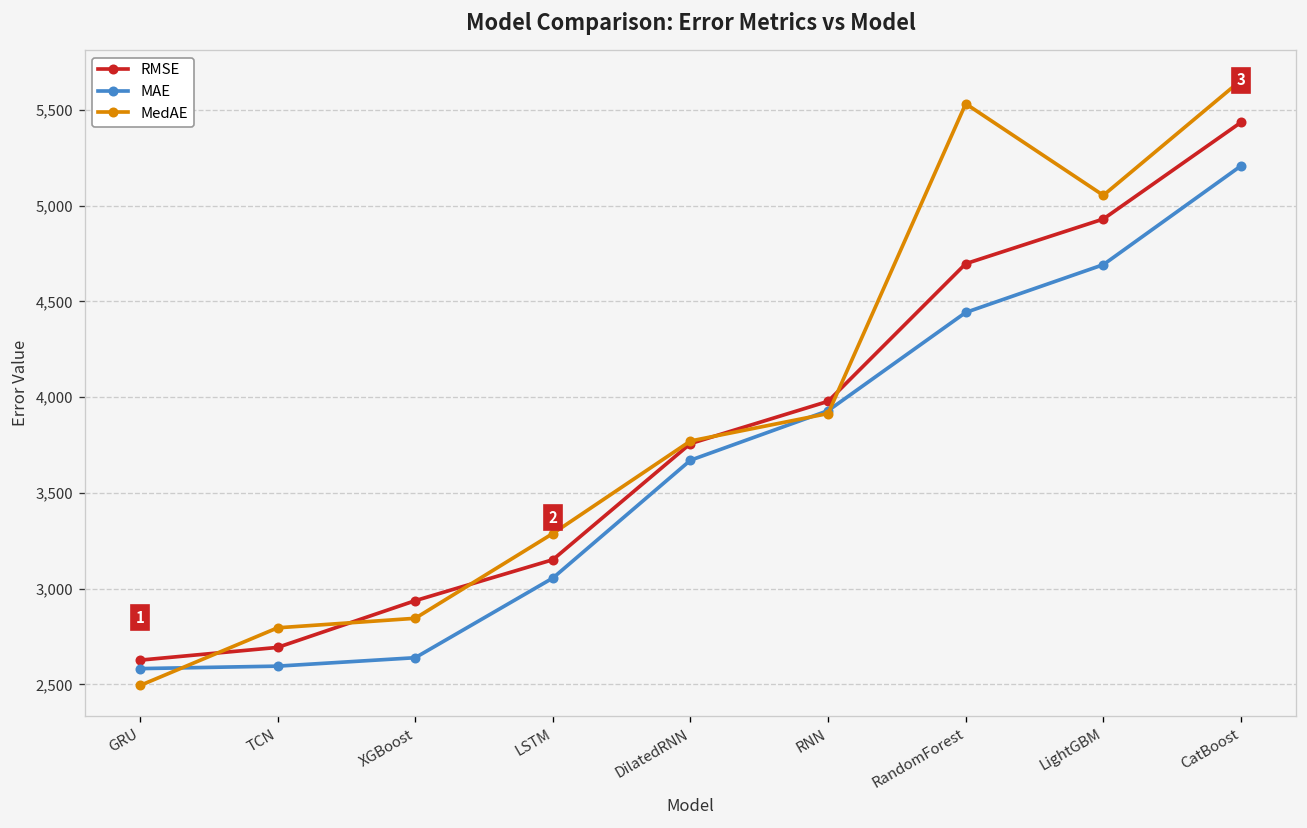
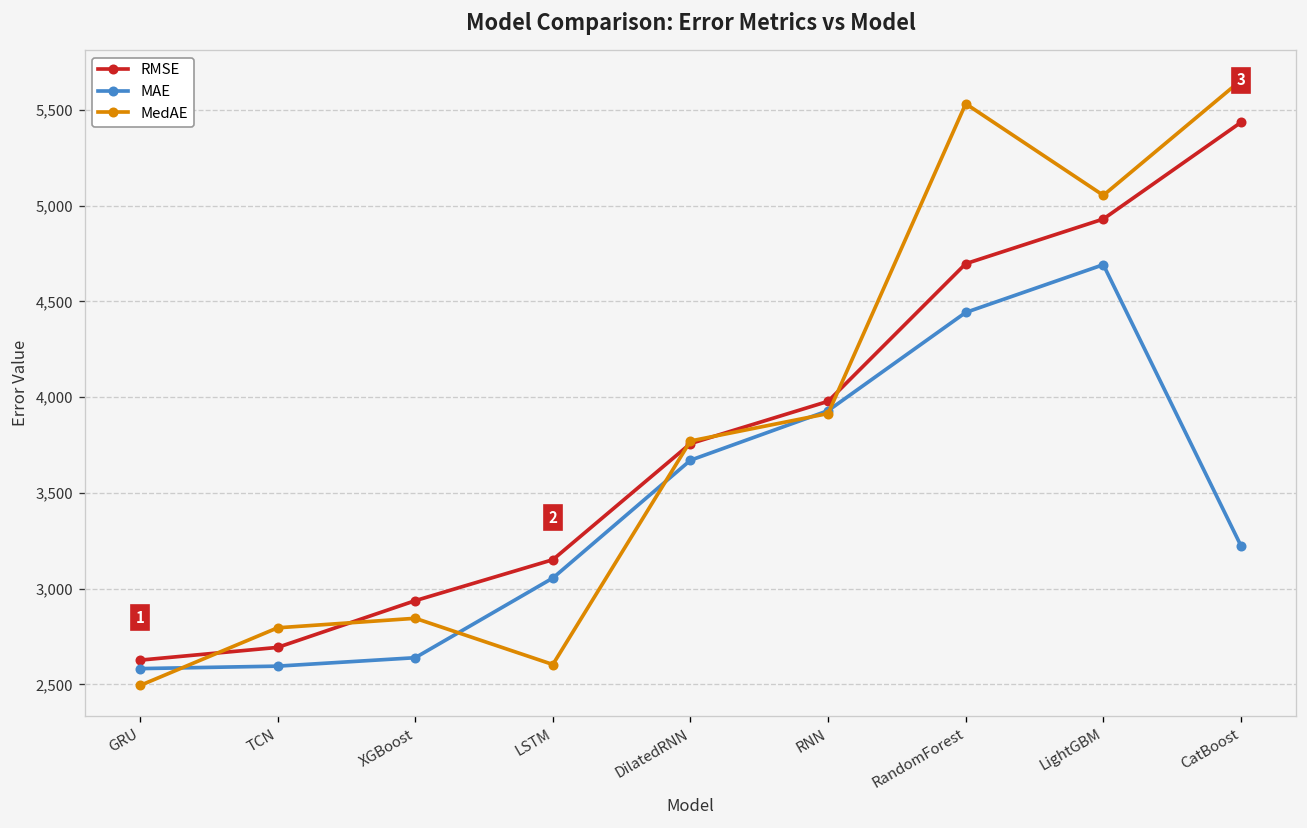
MedAE, LSTM: 3,290 -> 2,600
MAE, CatBoost: 5,210 -> 3,220
